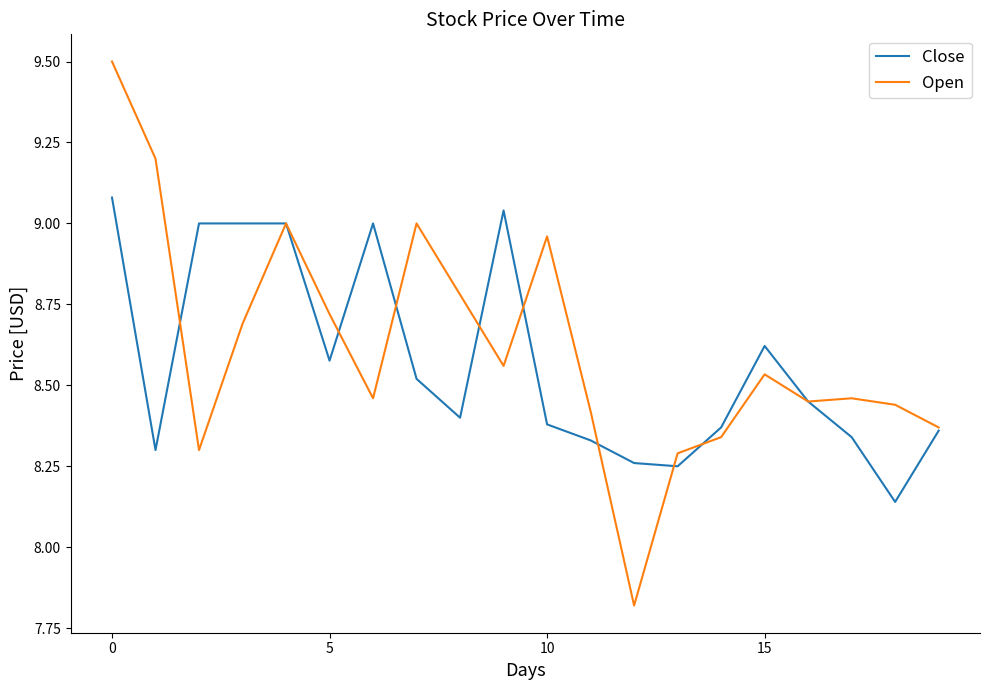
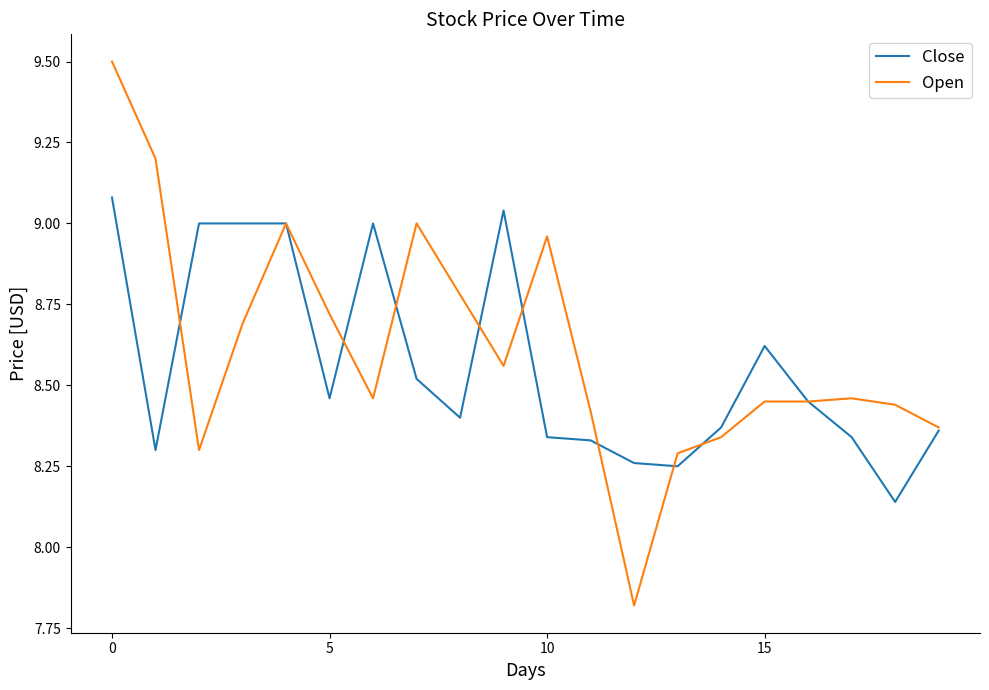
Close, 5: 8.58 -> 8.46
Close, 10: 8.38 -> 8.34
Open, 15: 8.53 -> 8.45
